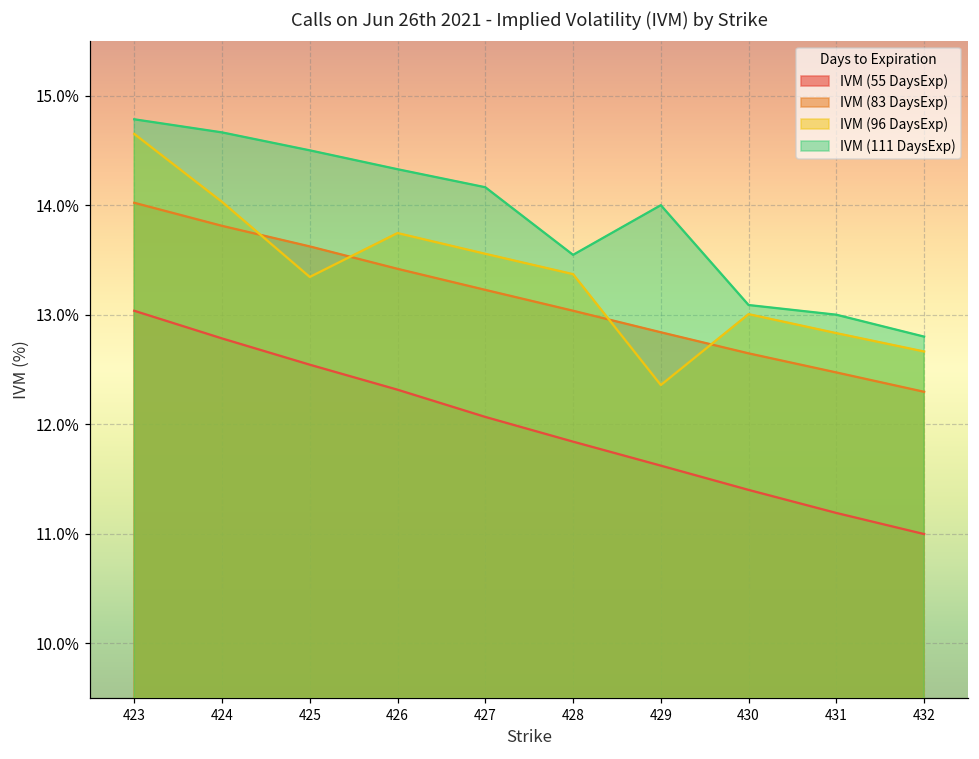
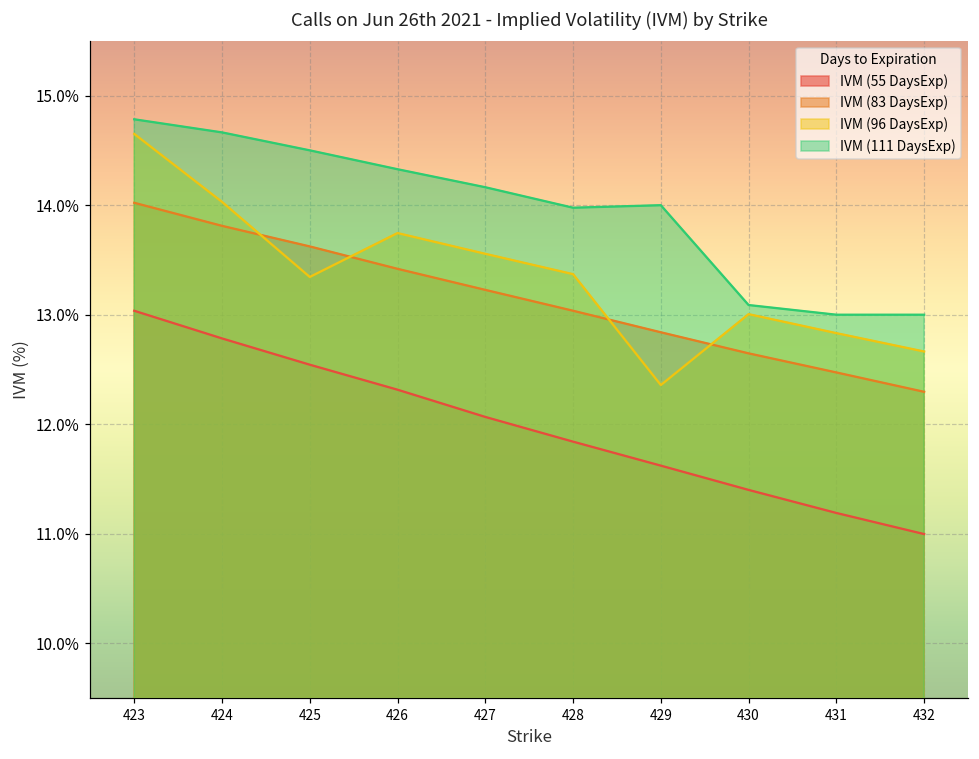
IVM (111 DaysExp), 428: 13.5% -> 14.0%
IVM (111 DaysExp), 432: 12.8% -> 13.0%
